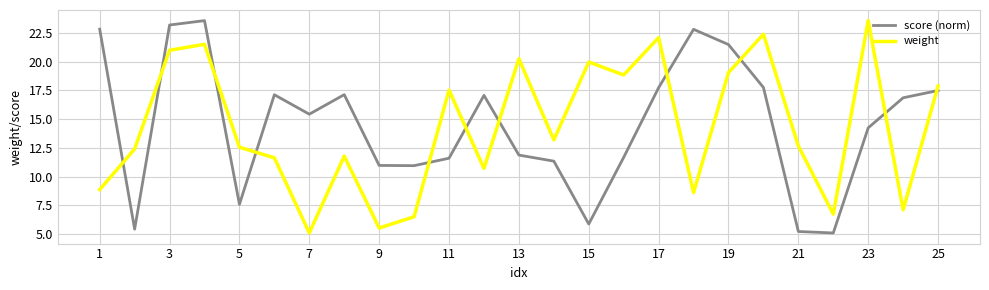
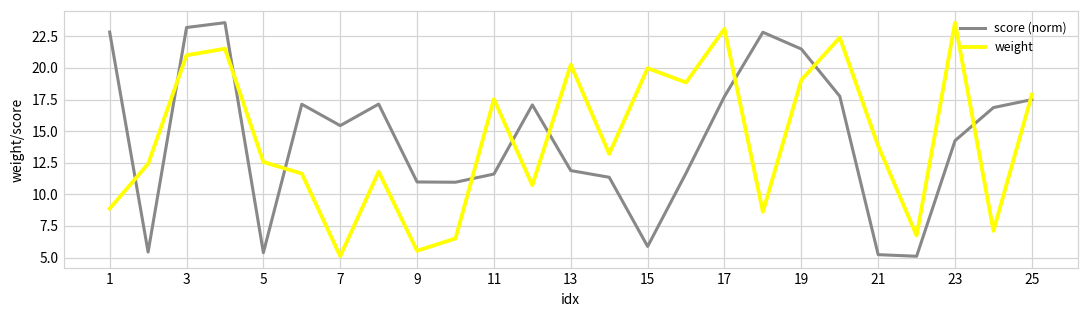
score (norm), 5: 7.6 -> 5.4
weight, 17: 22.1 -> 23.1
weight, 21: 12.7 -> 13.8
